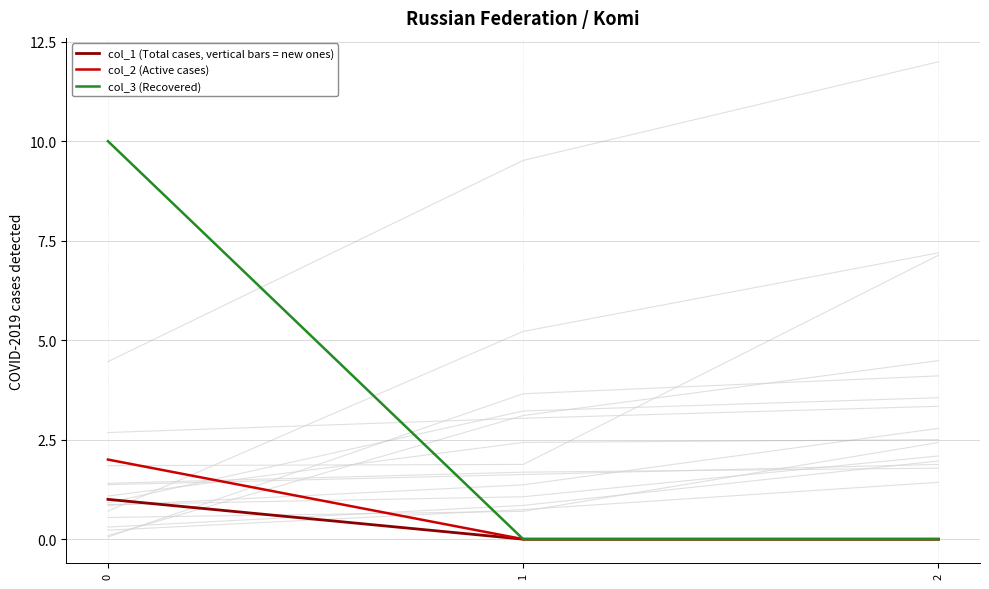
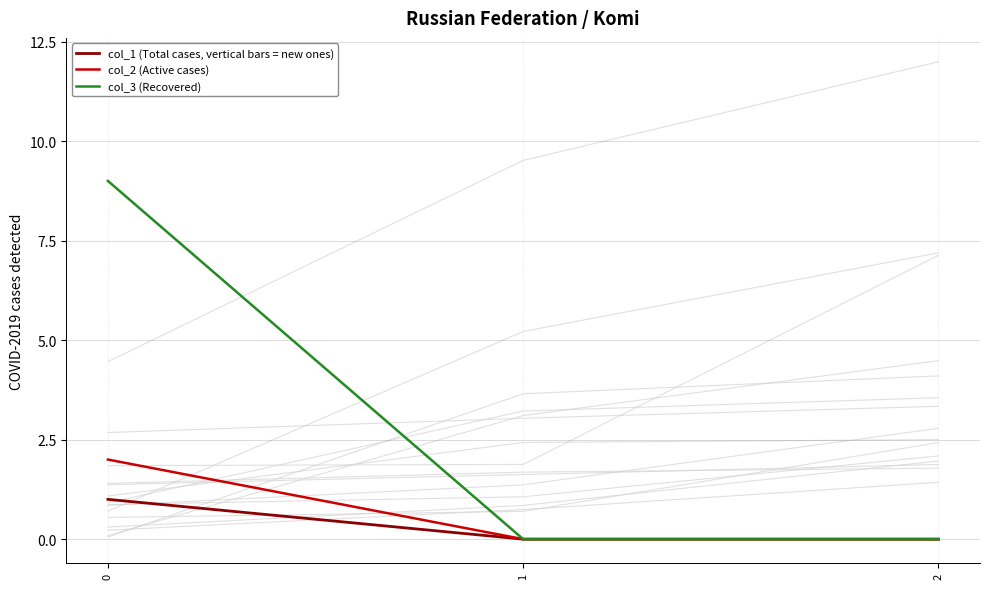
col_3 (Recovered), 0: 10 -> 9
